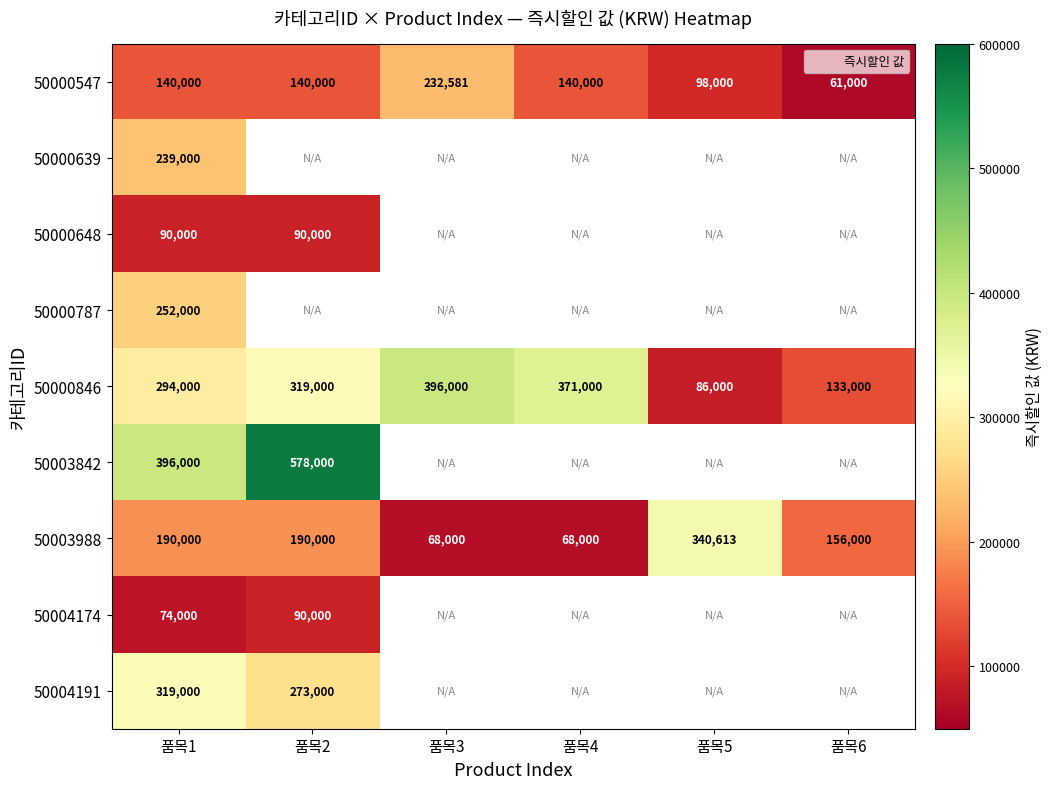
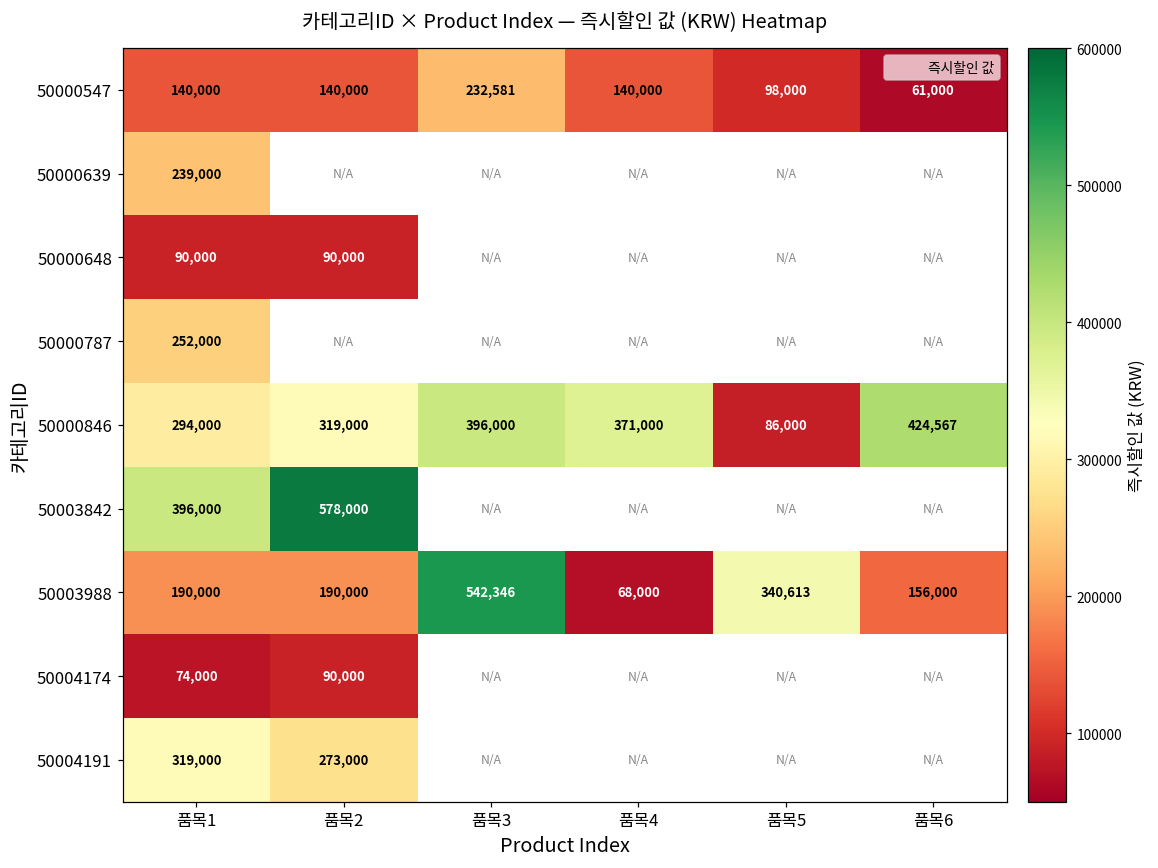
50000846, 품목6: 133,000 -> 424,567
50003988, 품목3: 68,000 -> 542,346
